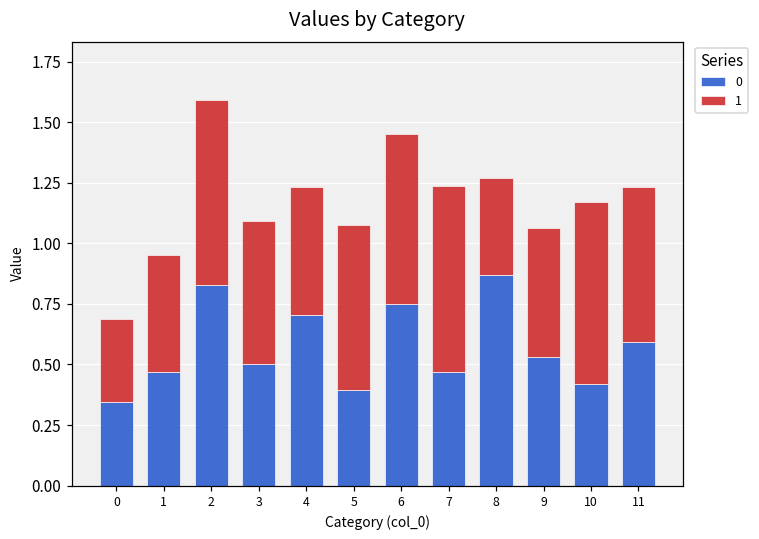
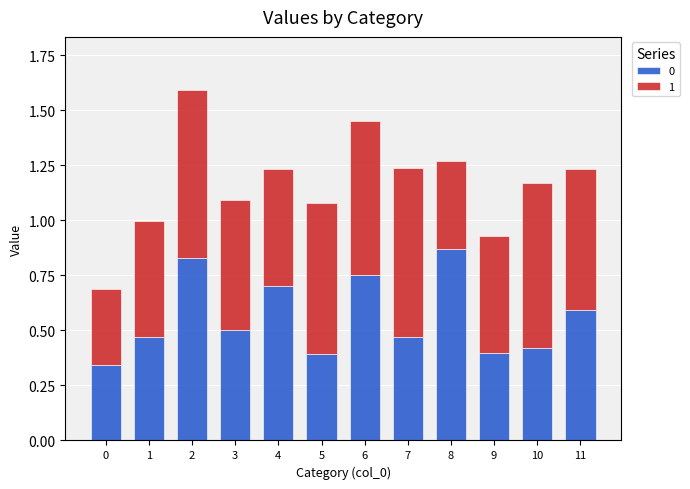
1, 1: 0.48 -> 0.53
0, 9: 0.53 -> 0.40
